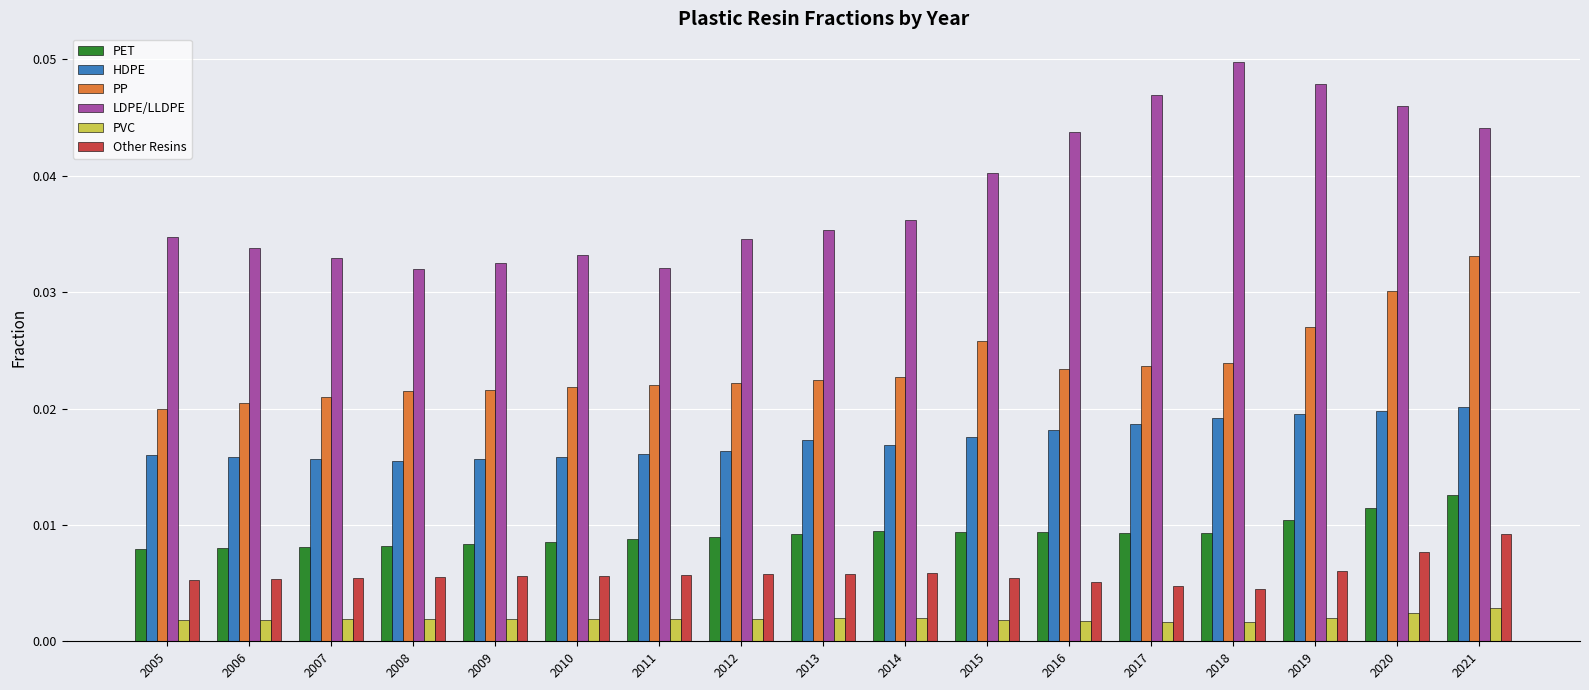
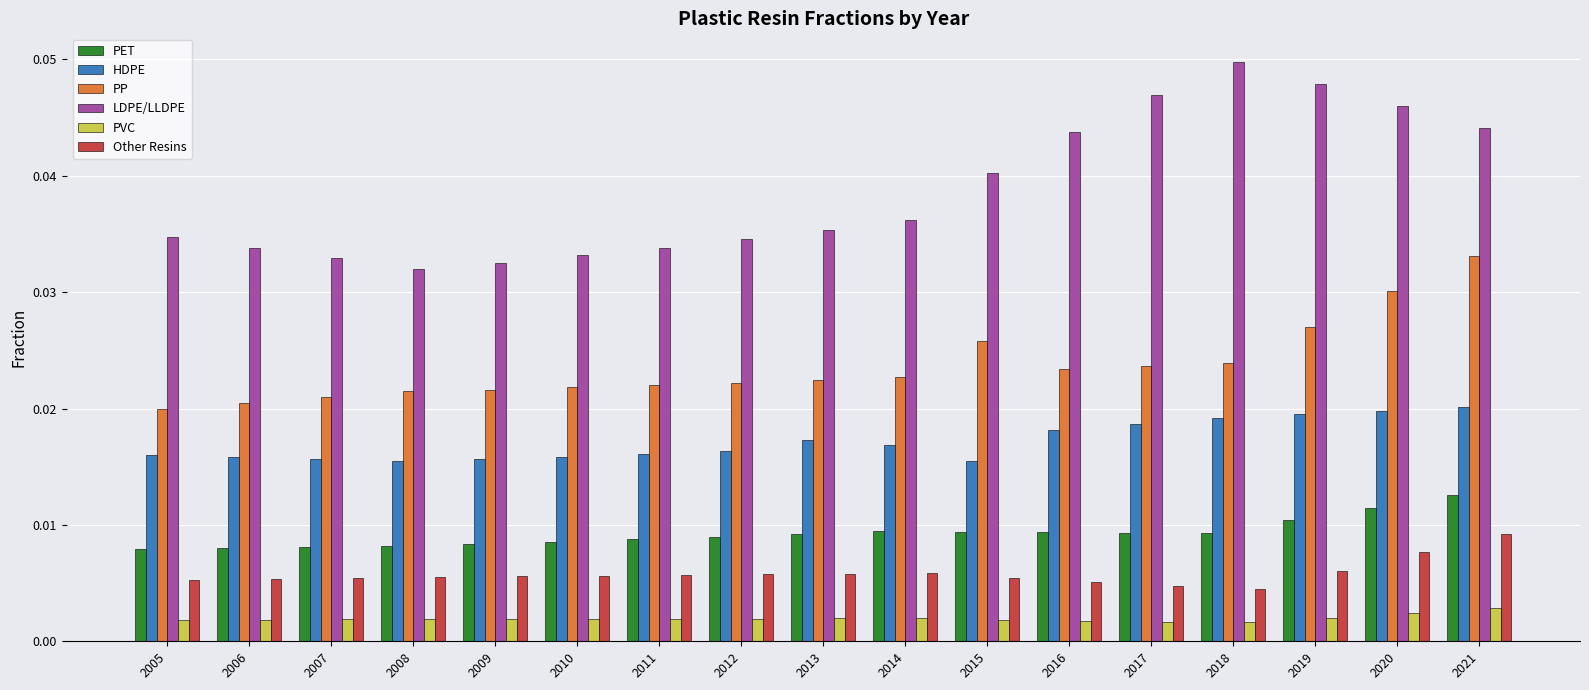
LDPE/LLDPE, 2011: 0.0320 -> 0.0338
HDPE, 2015: 0.0176 -> 0.0155
